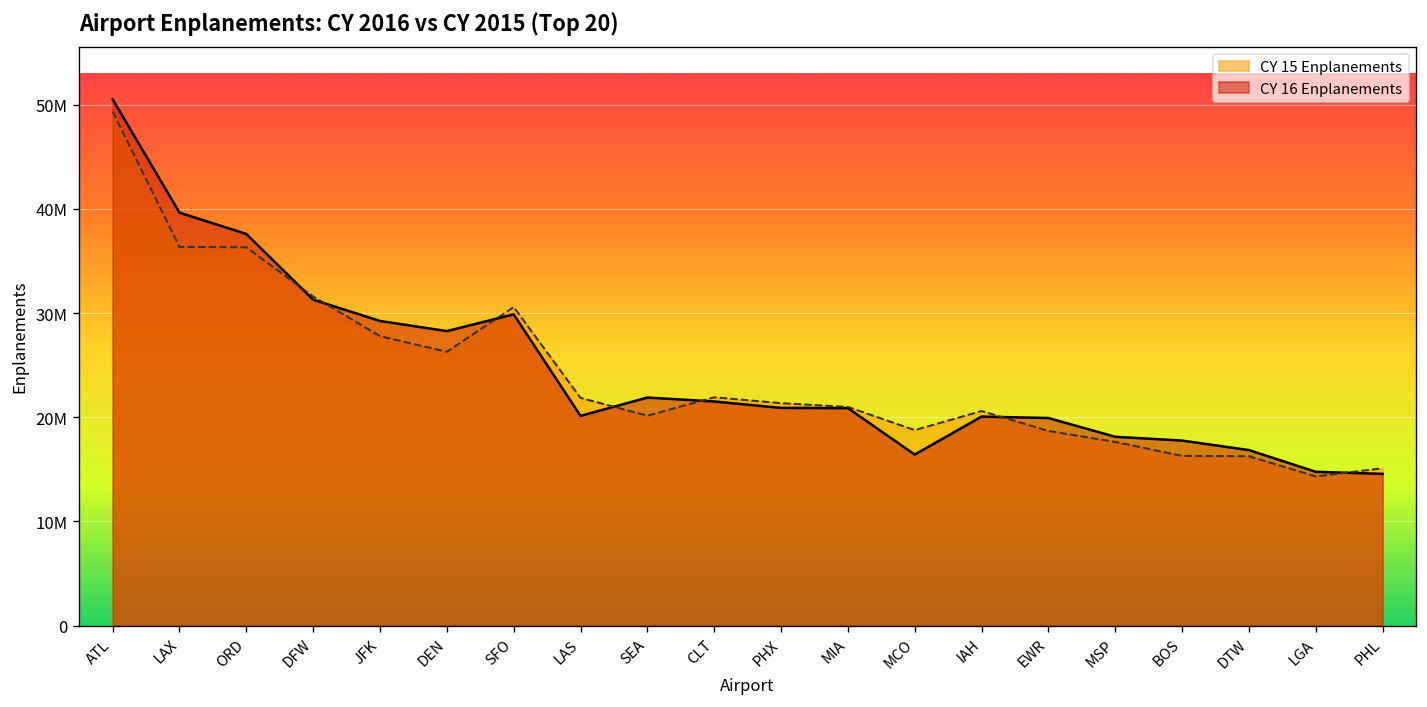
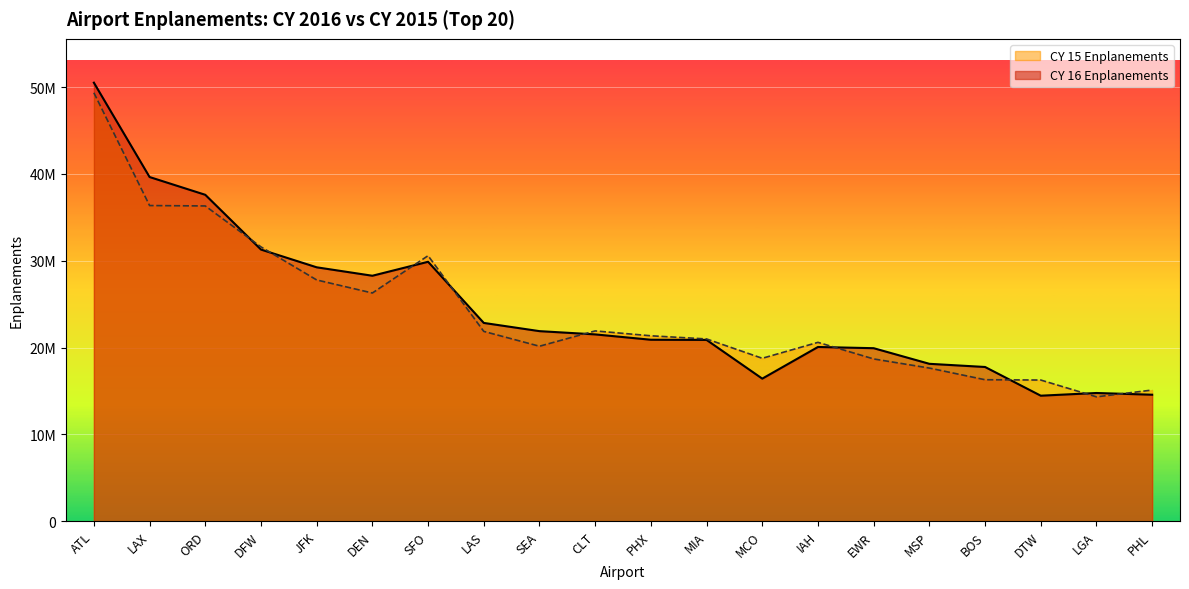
CY 16 Enplanements, LAS: 20000000 -> 23000000
CY 16 Enplanements, DTW: 17000000 -> 14000000
